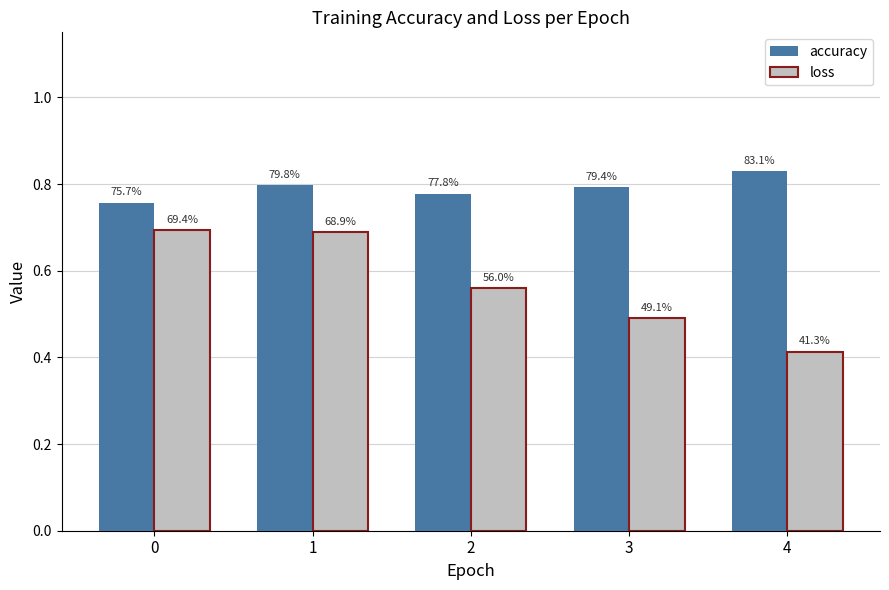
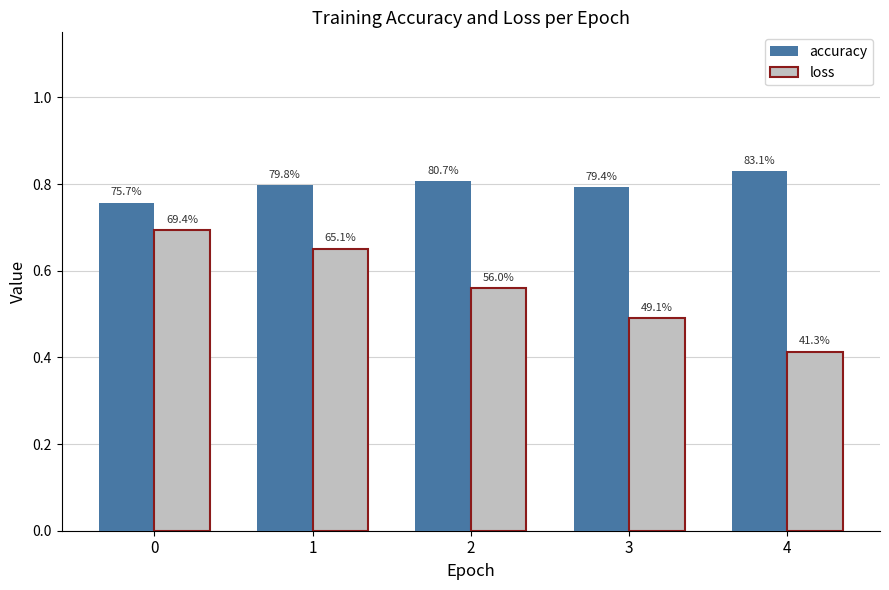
loss, 1: 68.9% -> 65.1%
accuracy, 2: 77.8% -> 80.7%
